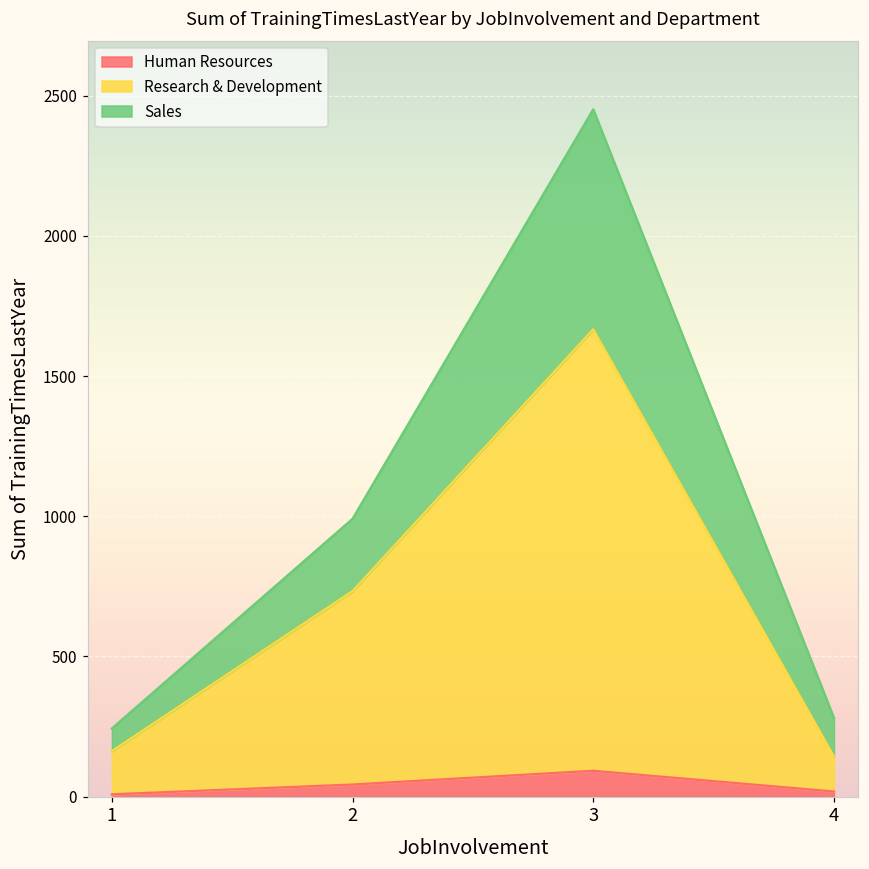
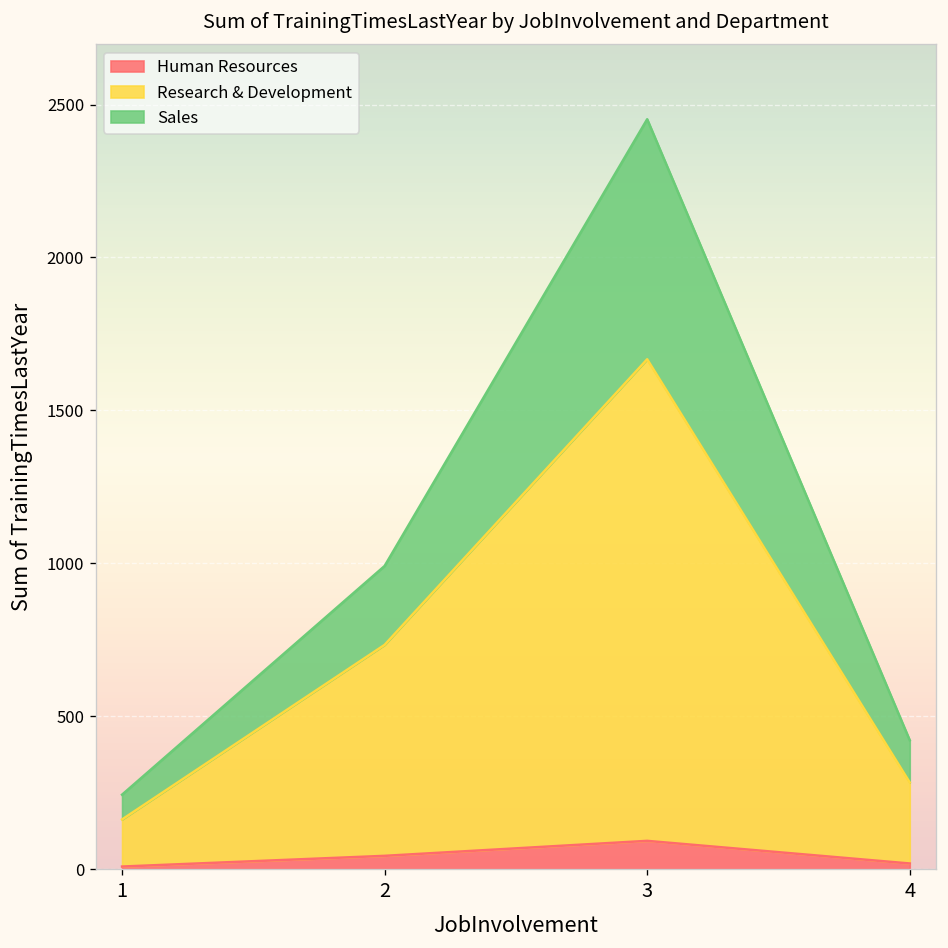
Research & Development, 4: 130 -> 270
